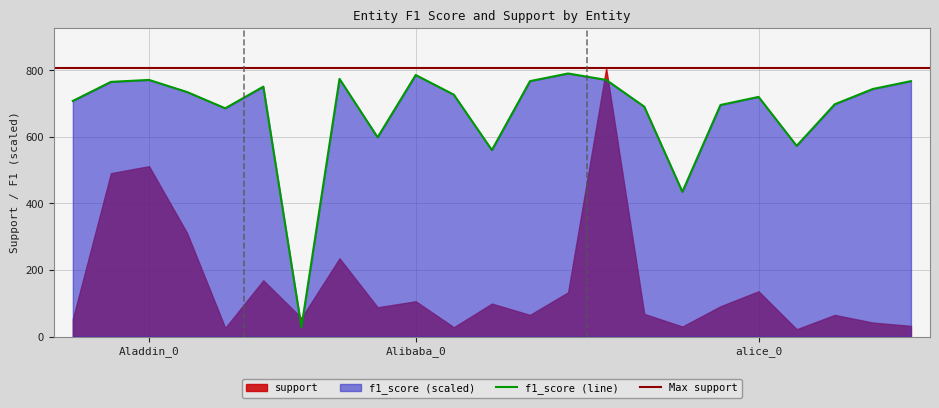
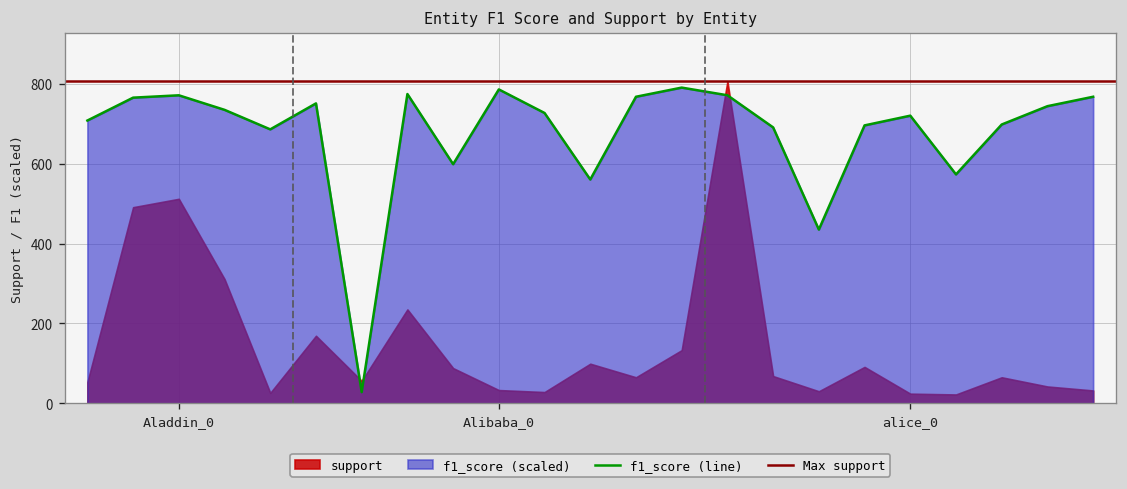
support, Alibaba_0: 110 -> 30
support, alice_0: 140 -> 20
